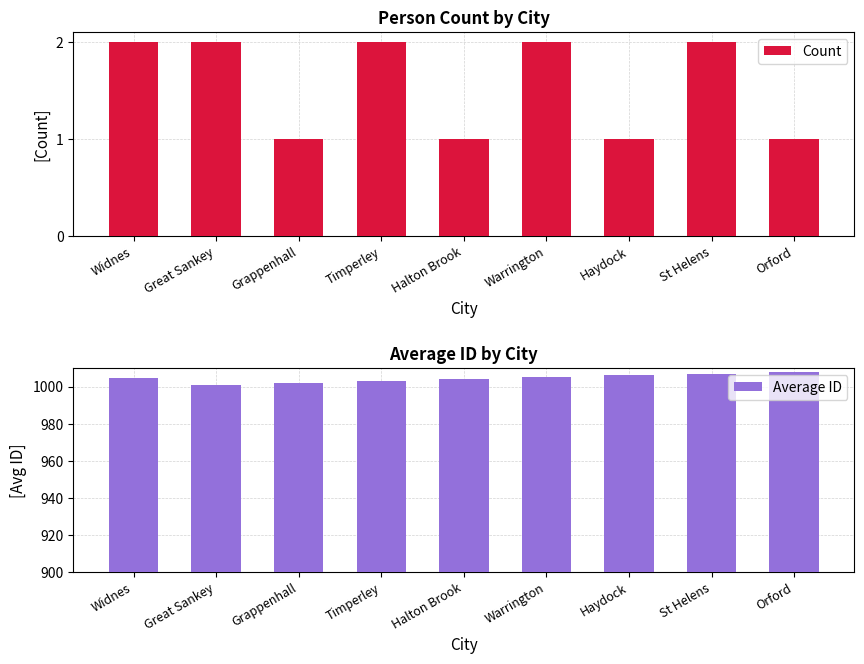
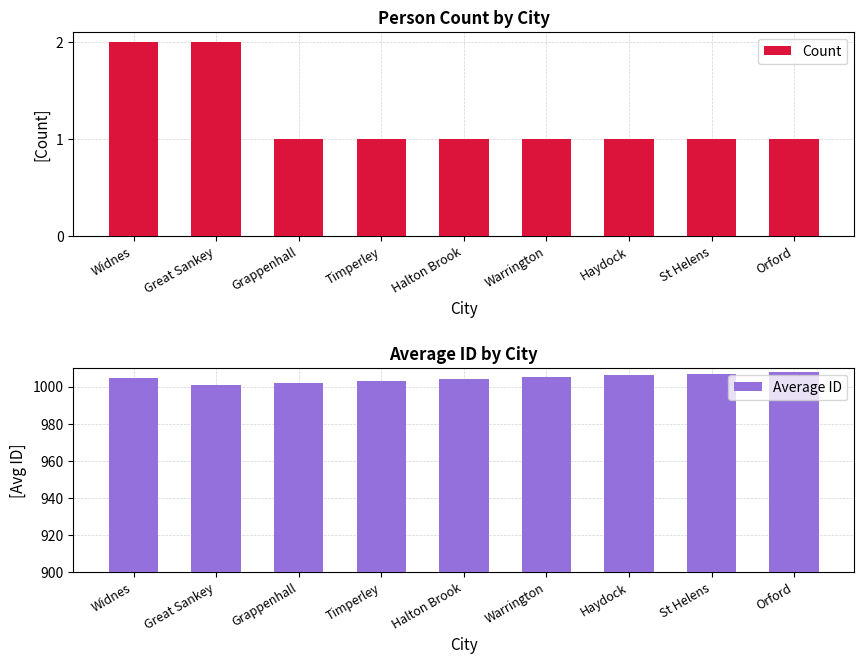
Person Count by City, Timperley: 2 -> 1
Person Count by City, Warrington: 2 -> 1
Person Count by City, St Helens: 2 -> 1
